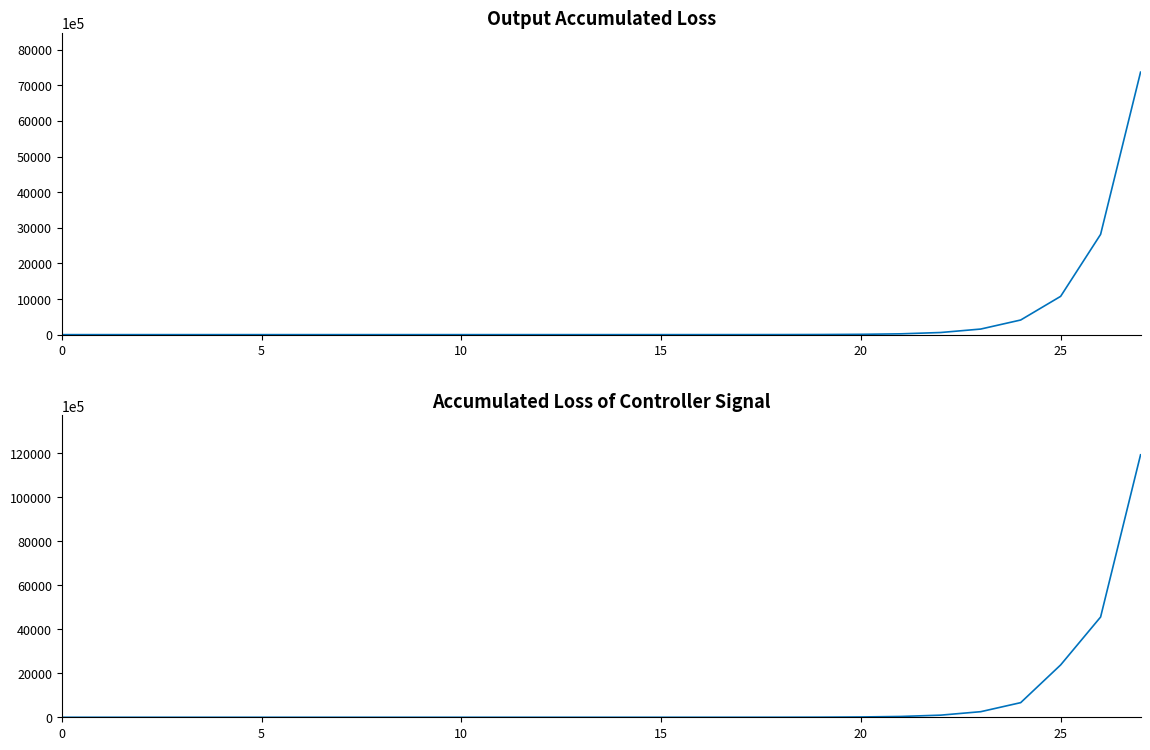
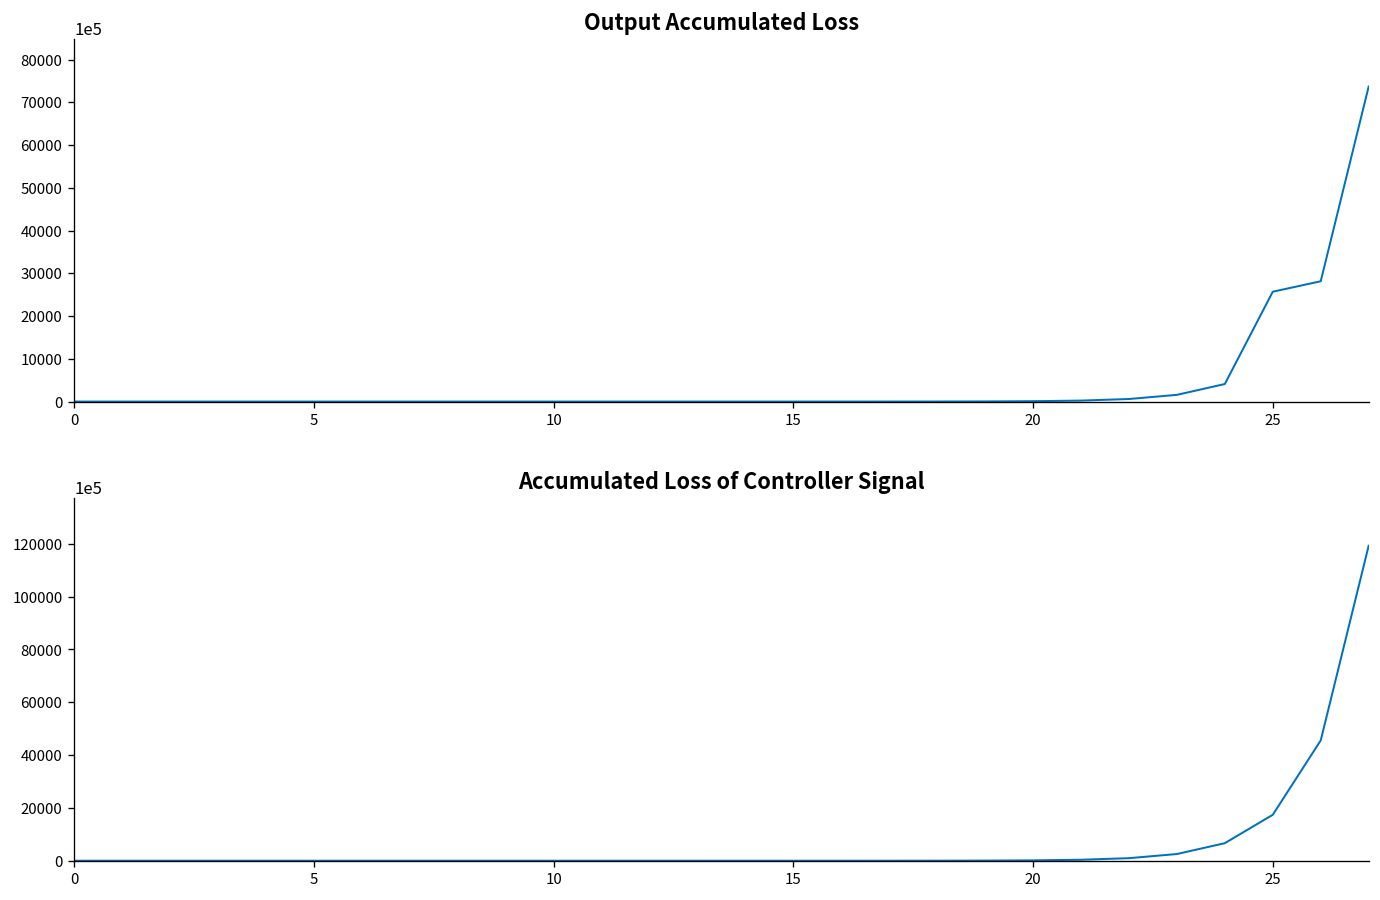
Output Accumulated Loss, 25: 1100000000 -> 2600000000
Accumulated Loss of Controller Signal, 25: 2400000000 -> 1700000000
